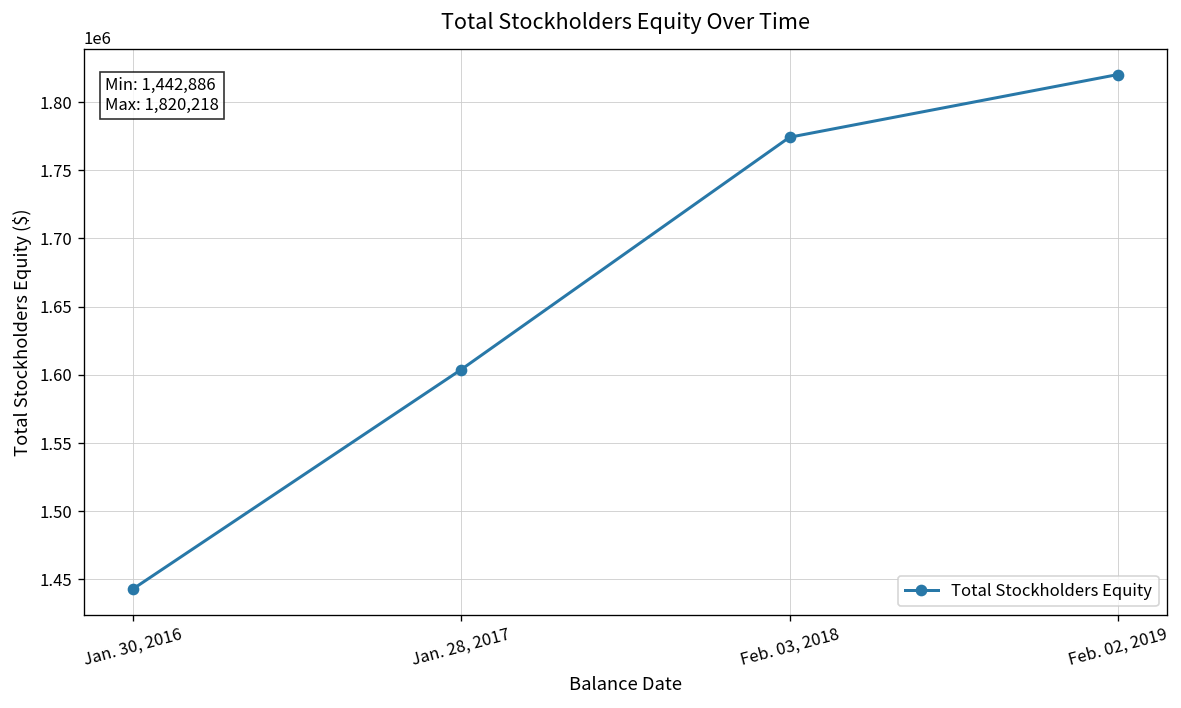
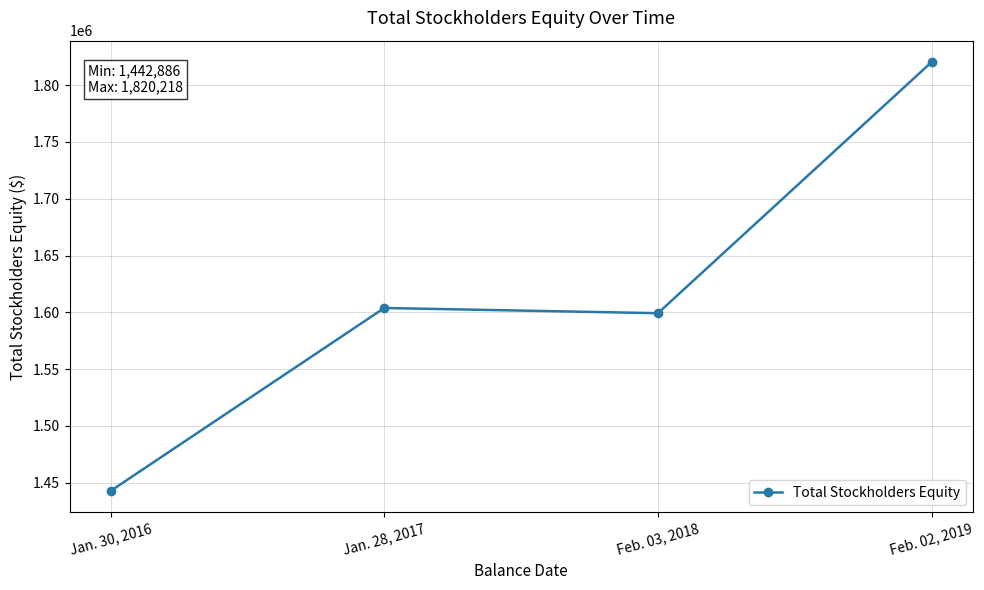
Feb. 03, 2018: 1774000 -> 1599000
